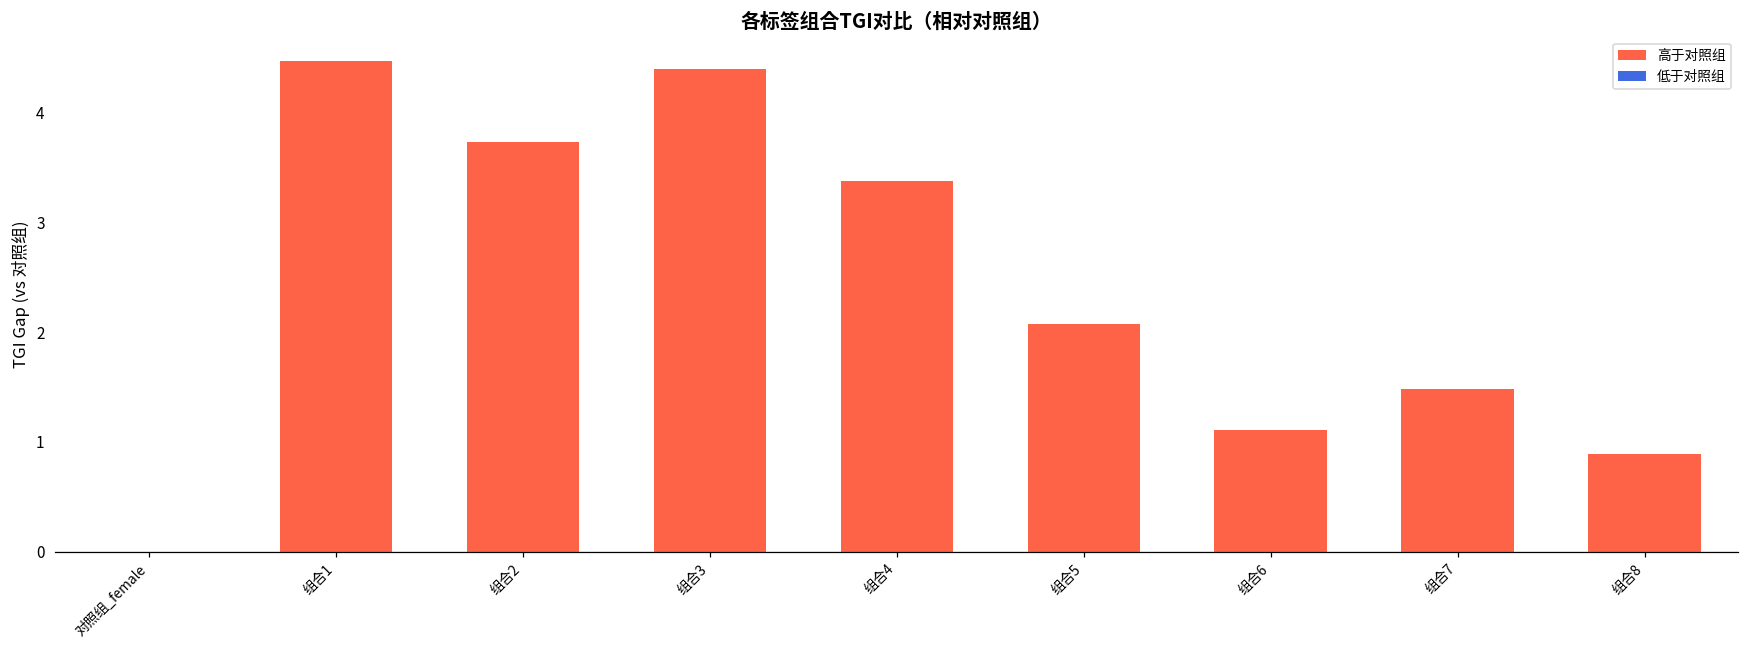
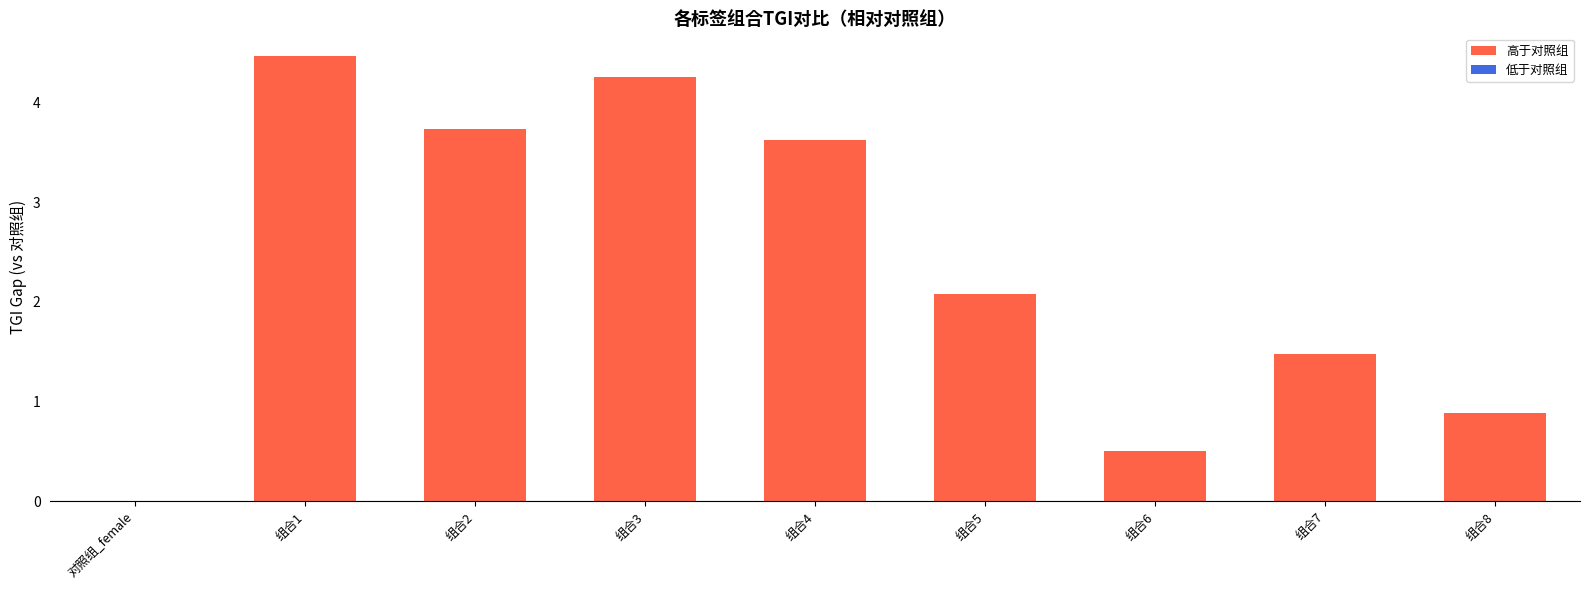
组合3: 4.4 -> 4.3
组合4: 3.4 -> 3.6
组合6: 1.1 -> 0.5
